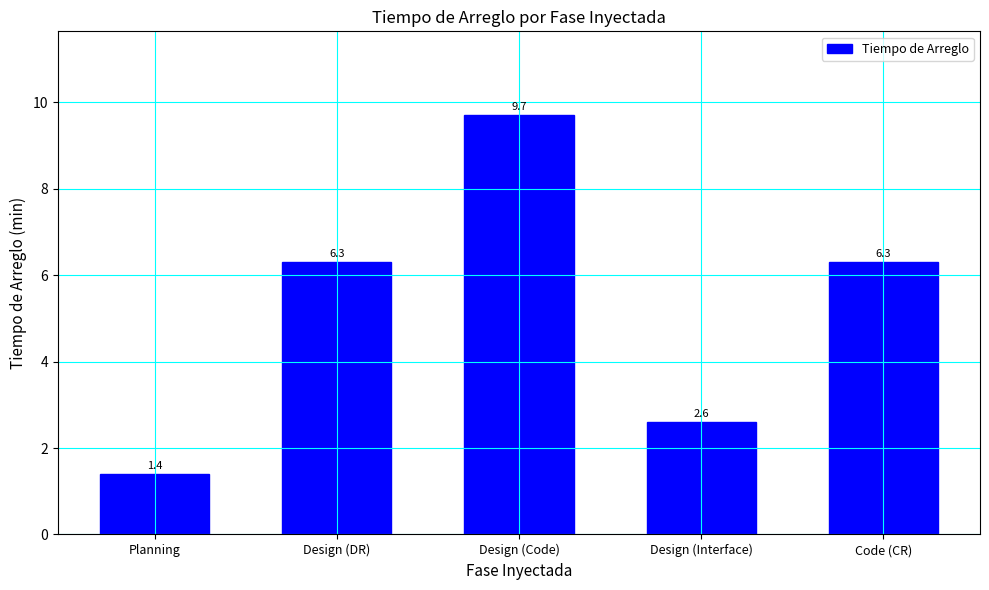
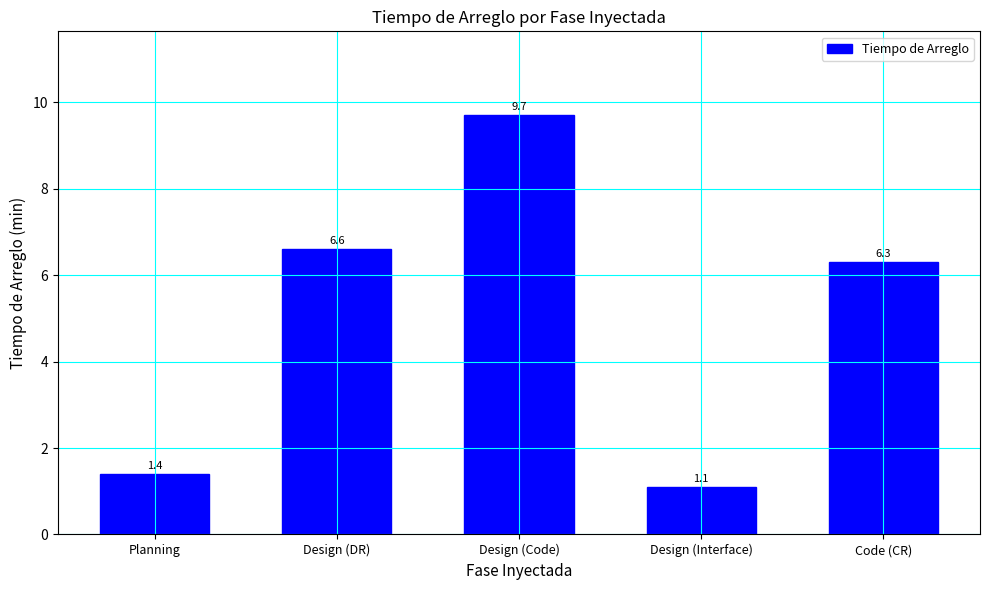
Design (DR): 6.3 -> 6.6
Design (Interface): 2.6 -> 1.1
